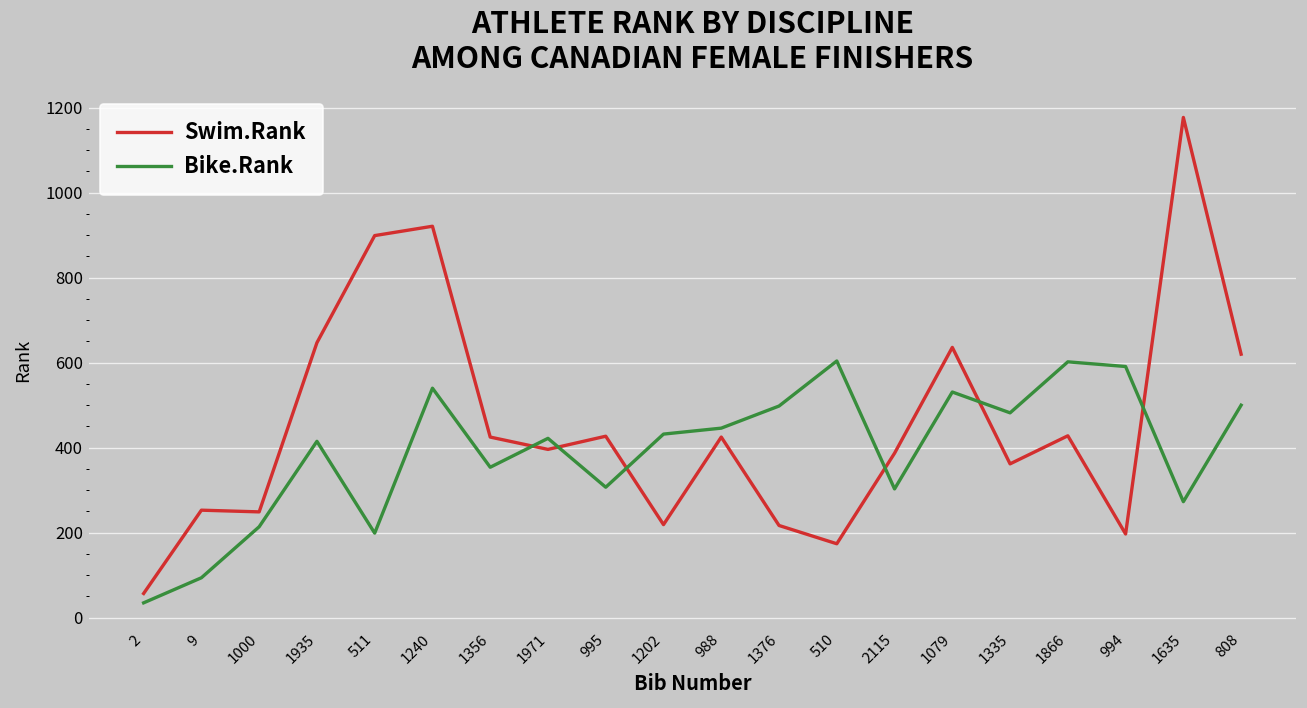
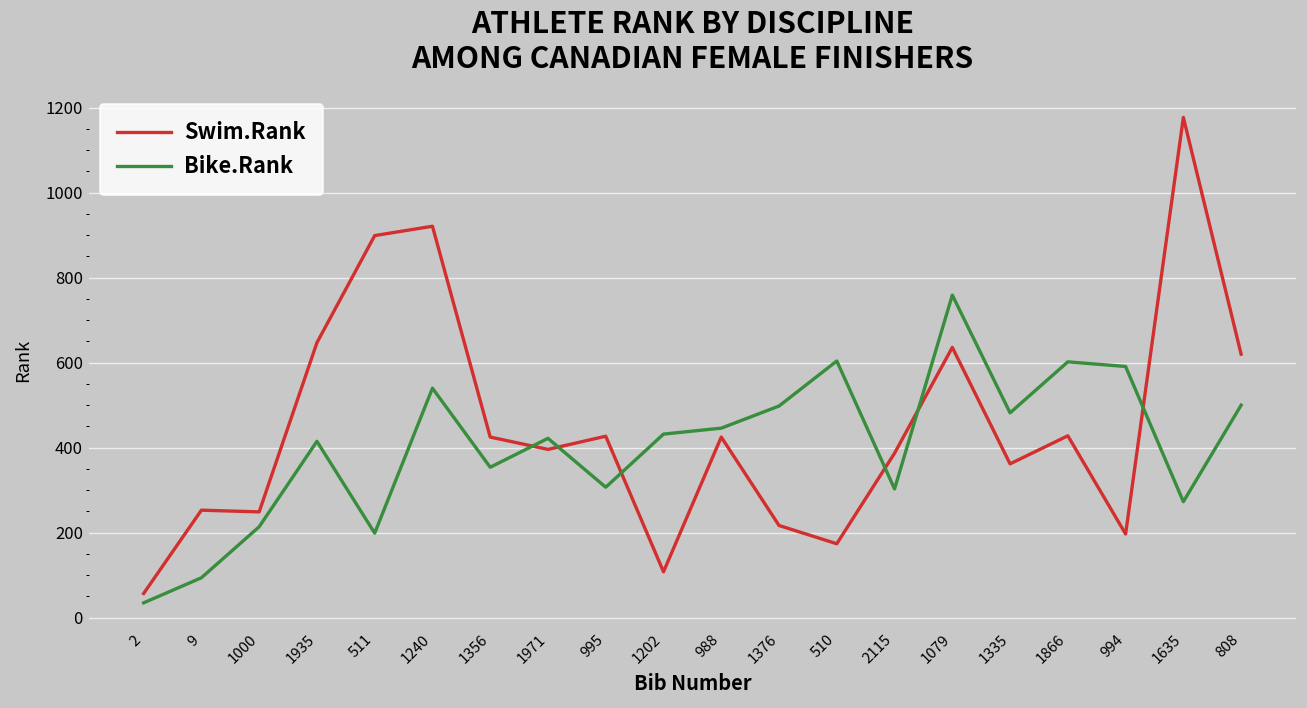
Swim.Rank, 1202: 220 -> 110
Bike.Rank, 1079: 530 -> 760
